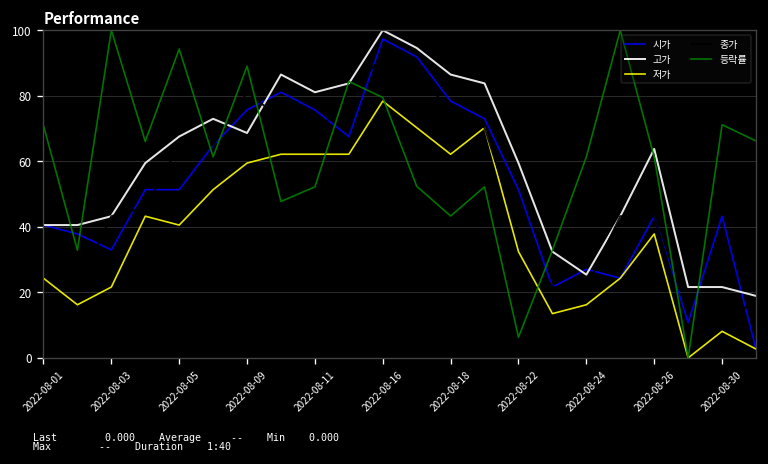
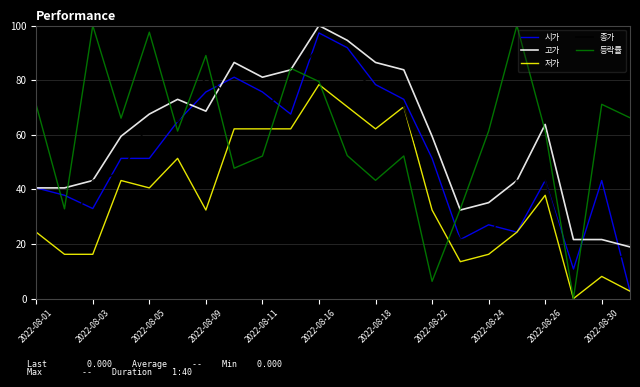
저가, 2022-08-03: 22 -> 16
등락률, 2022-08-05: 94 -> 98
저가, 2022-08-09: 59 -> 32
고가, 2022-08-24: 25 -> 35
